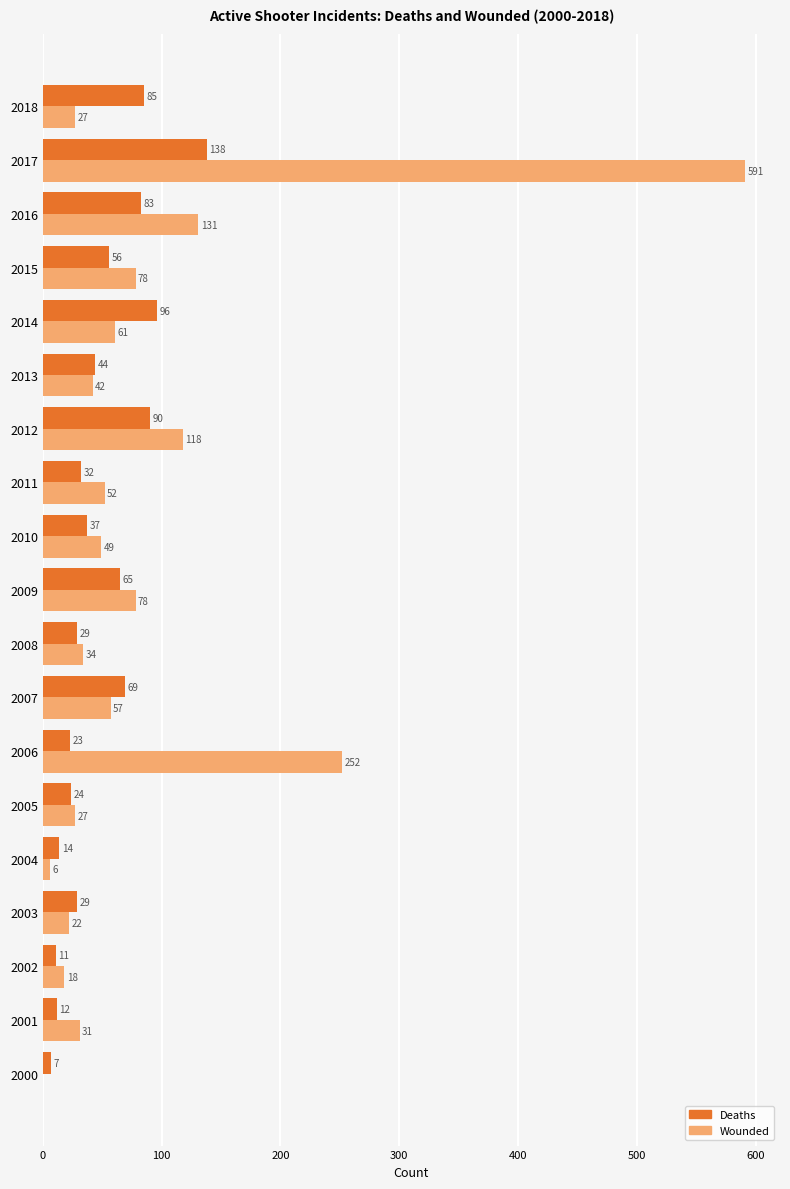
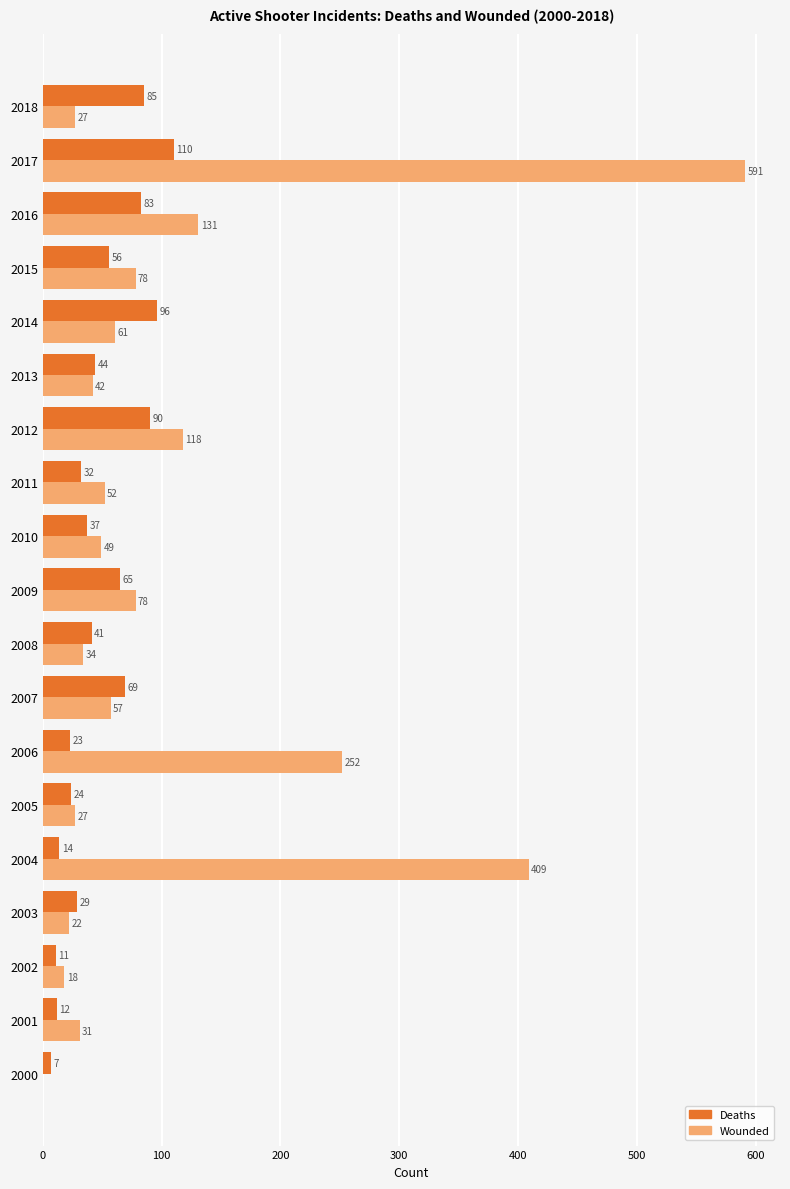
Deaths, 2017: 138 -> 110
Deaths, 2008: 29 -> 41
Wounded, 2004: 6 -> 409
